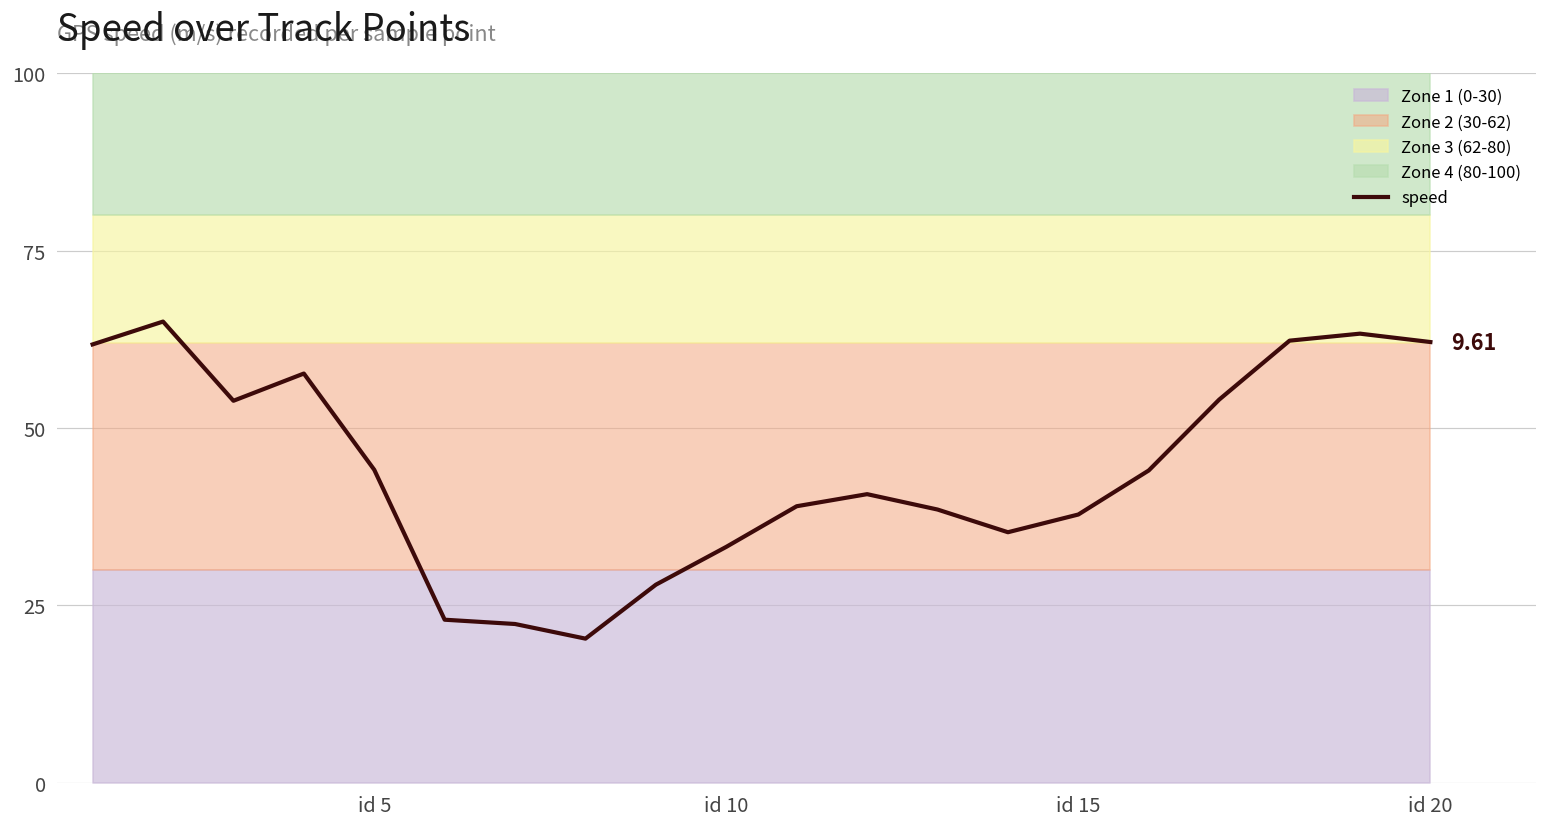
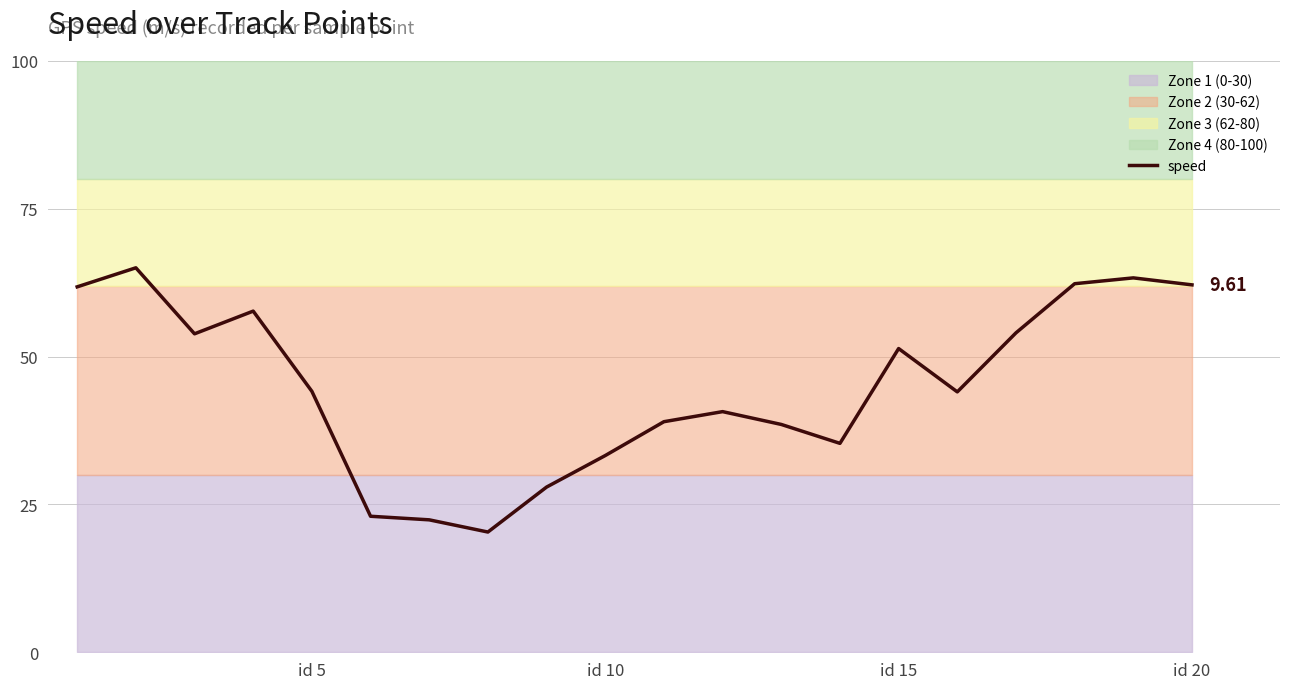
speed, id 15: 38 -> 51
